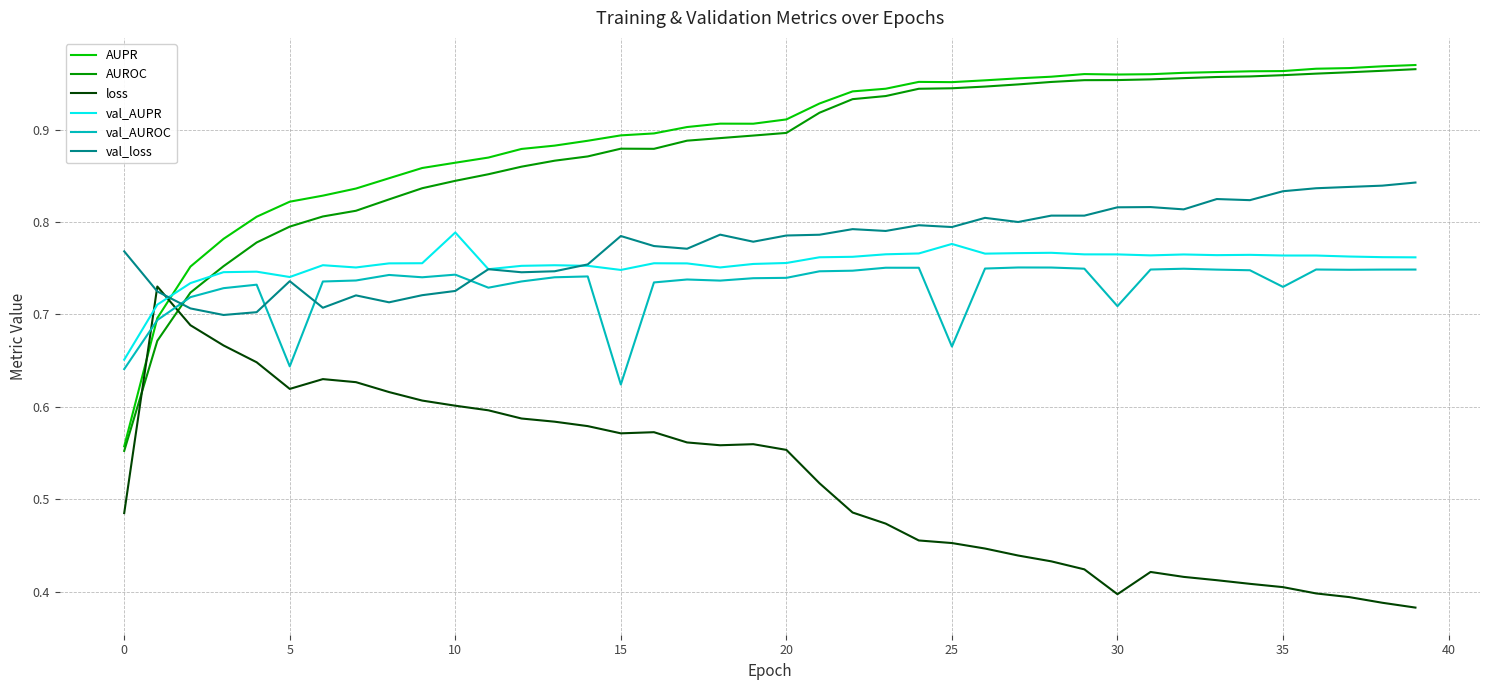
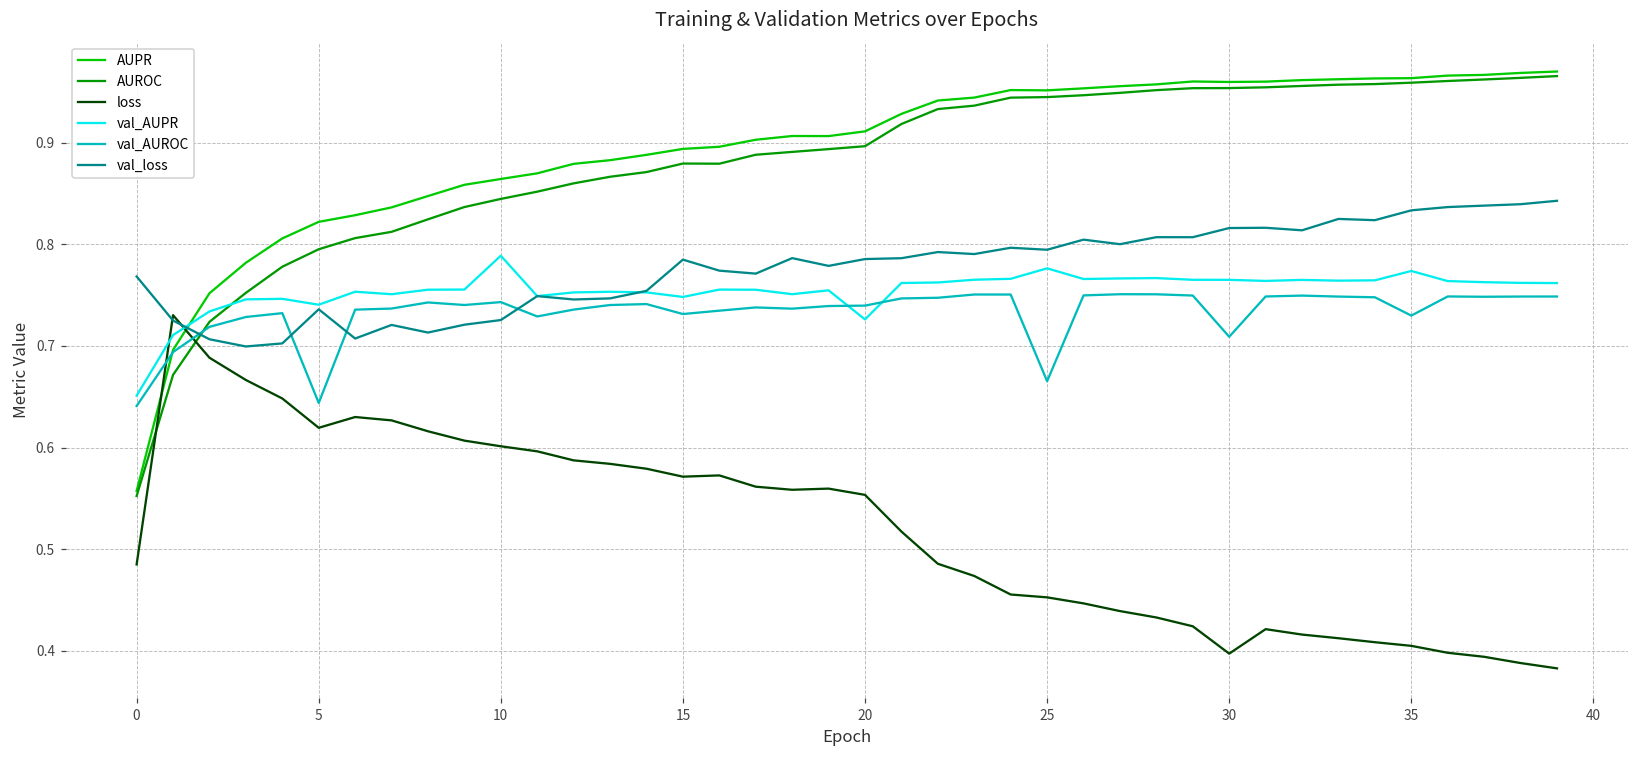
val_AUROC, 15: 0.62 -> 0.73
val_AUPR, 20: 0.76 -> 0.73
val_AUPR, 35: 0.76 -> 0.77
